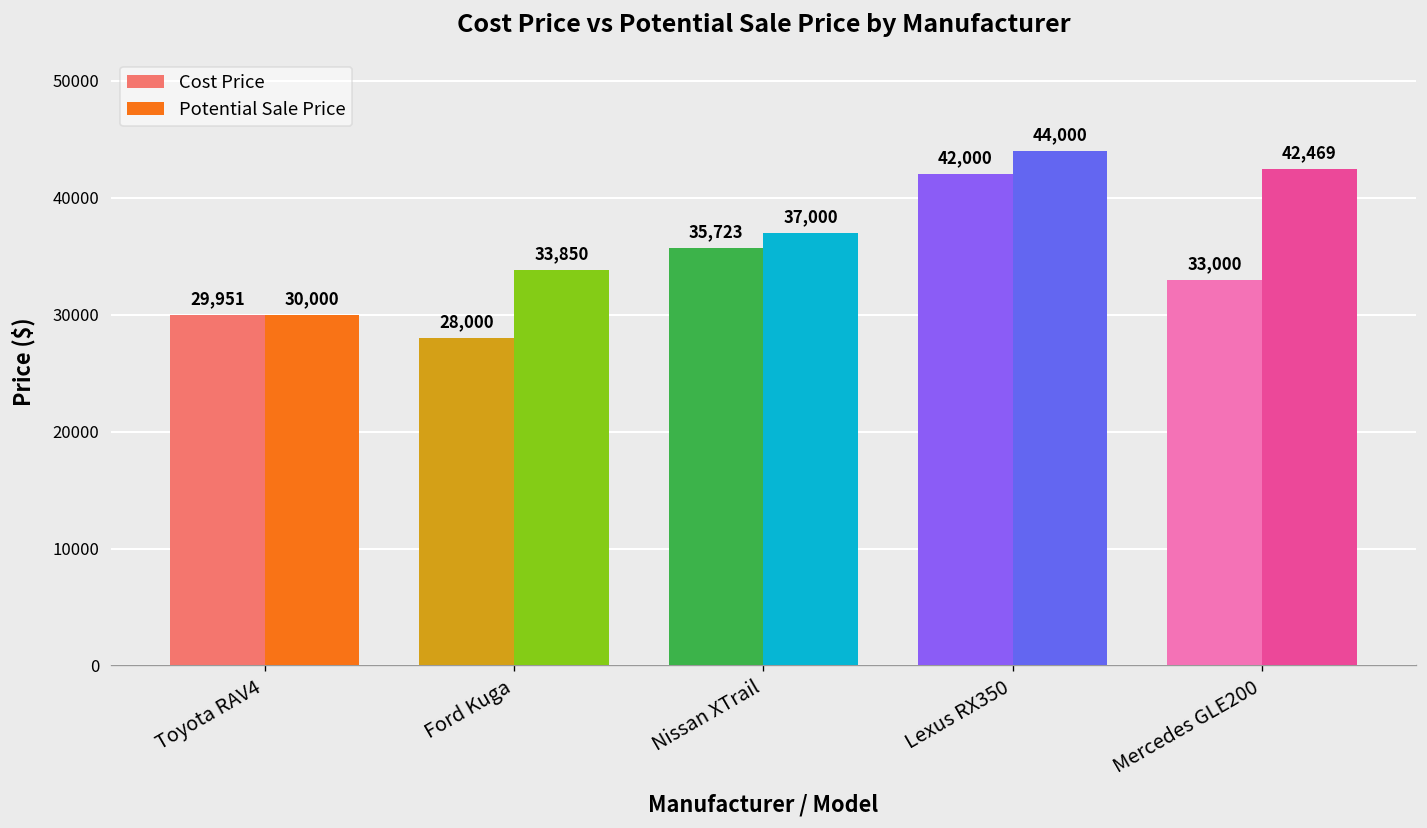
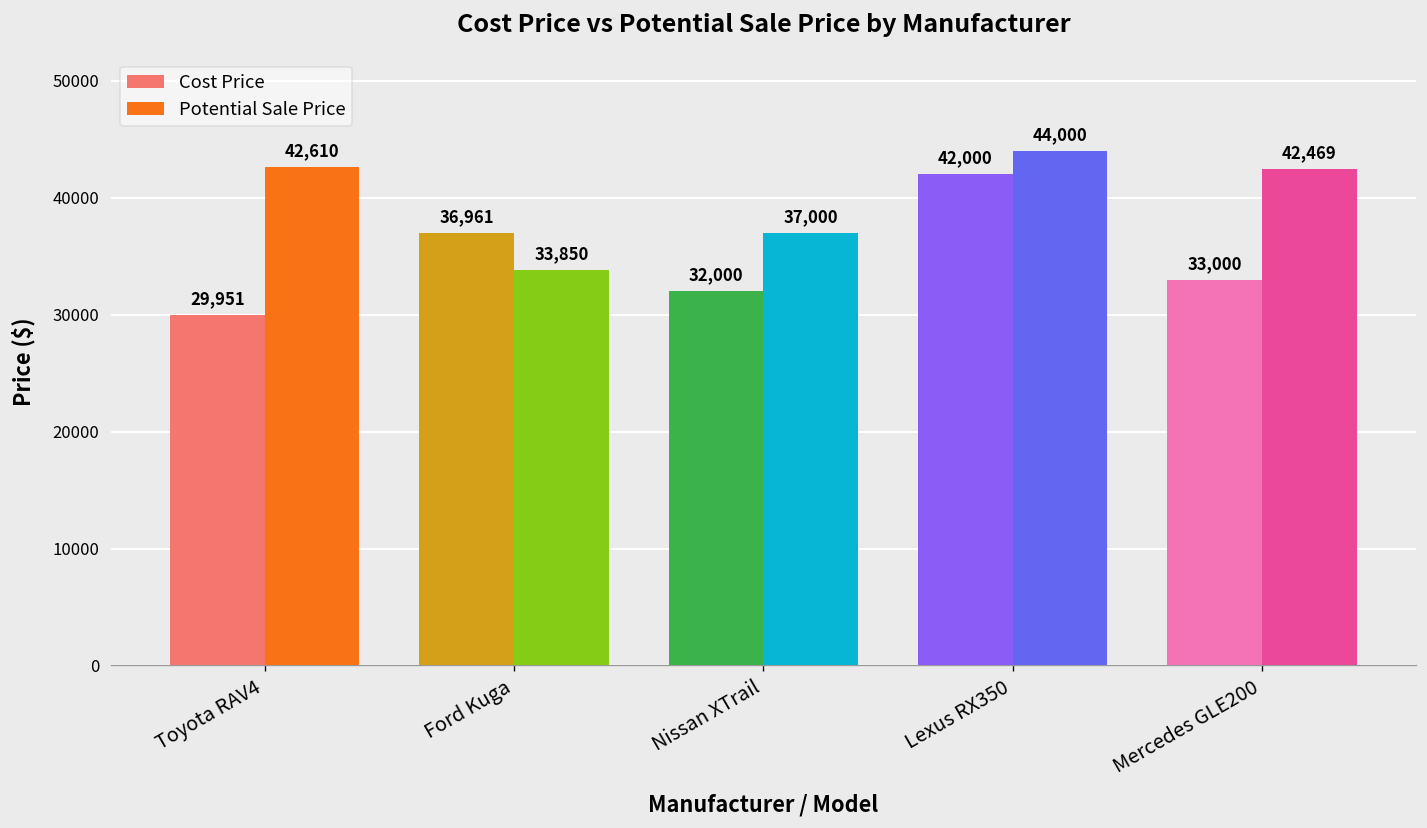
Potential Sale Price, Toyota RAV4: 30,000 -> 42,610
Cost Price, Ford Kuga: 28,000 -> 36,961
Cost Price, Nissan XTrail: 35,723 -> 32,000
